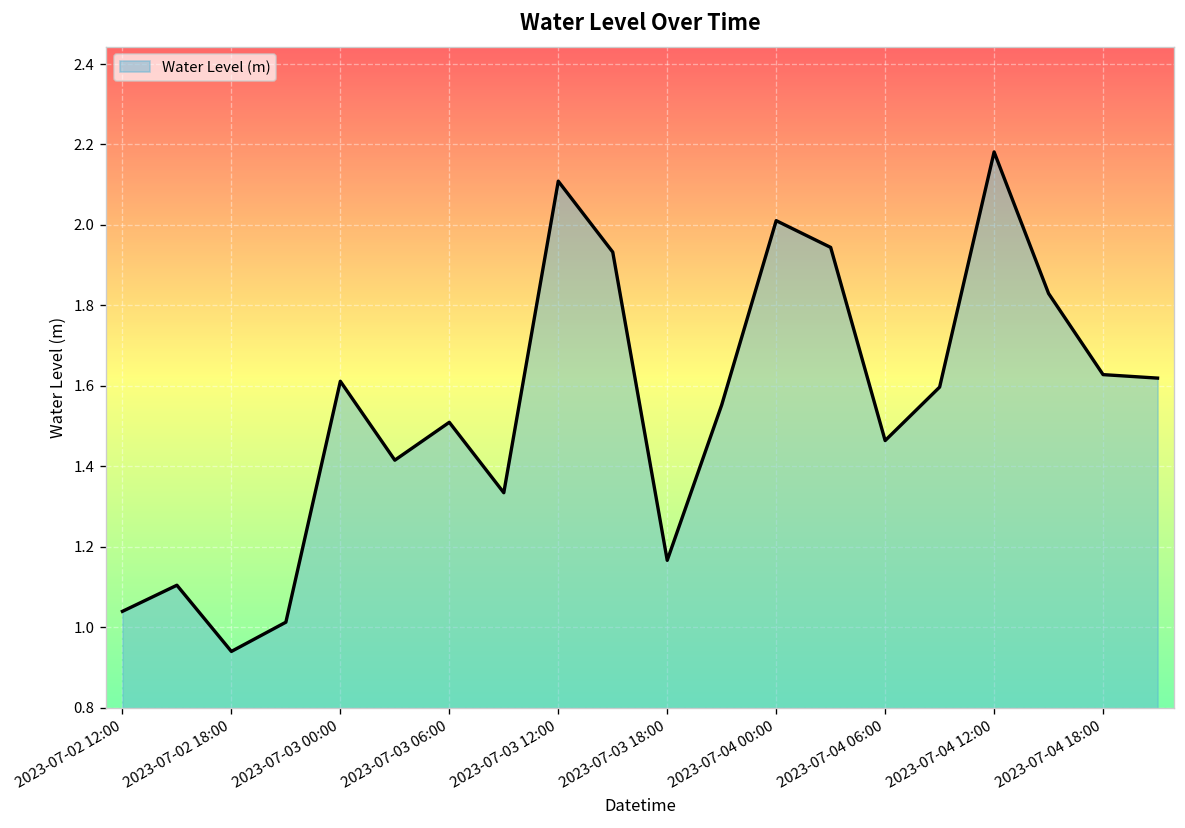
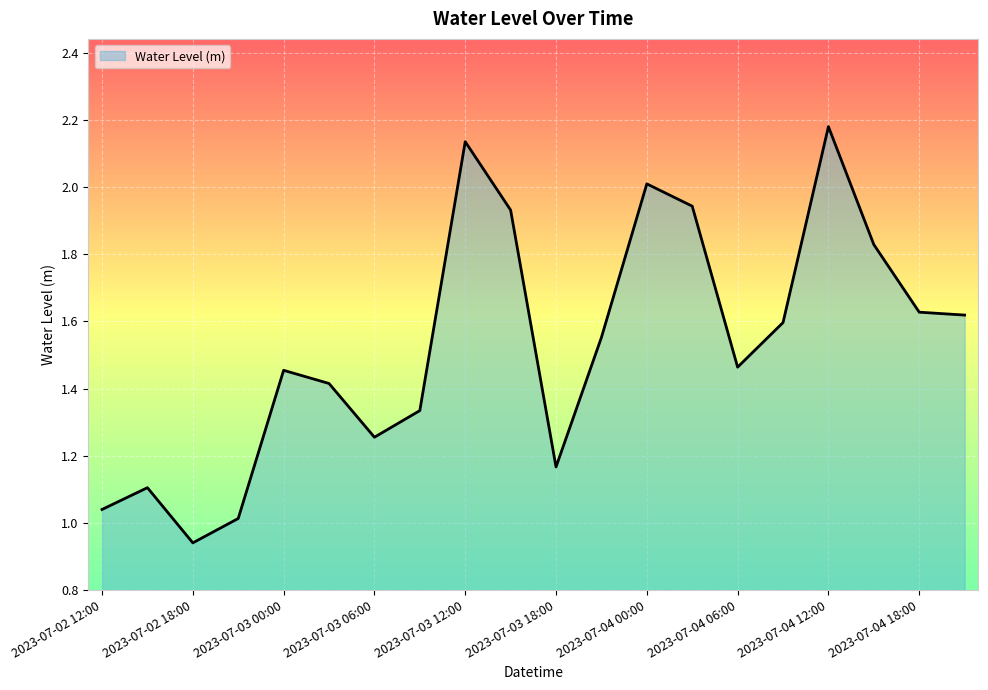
2023-07-03 00:00: 1.61 -> 1.45
2023-07-03 06:00: 1.51 -> 1.25
2023-07-03 12:00: 2.11 -> 2.14
